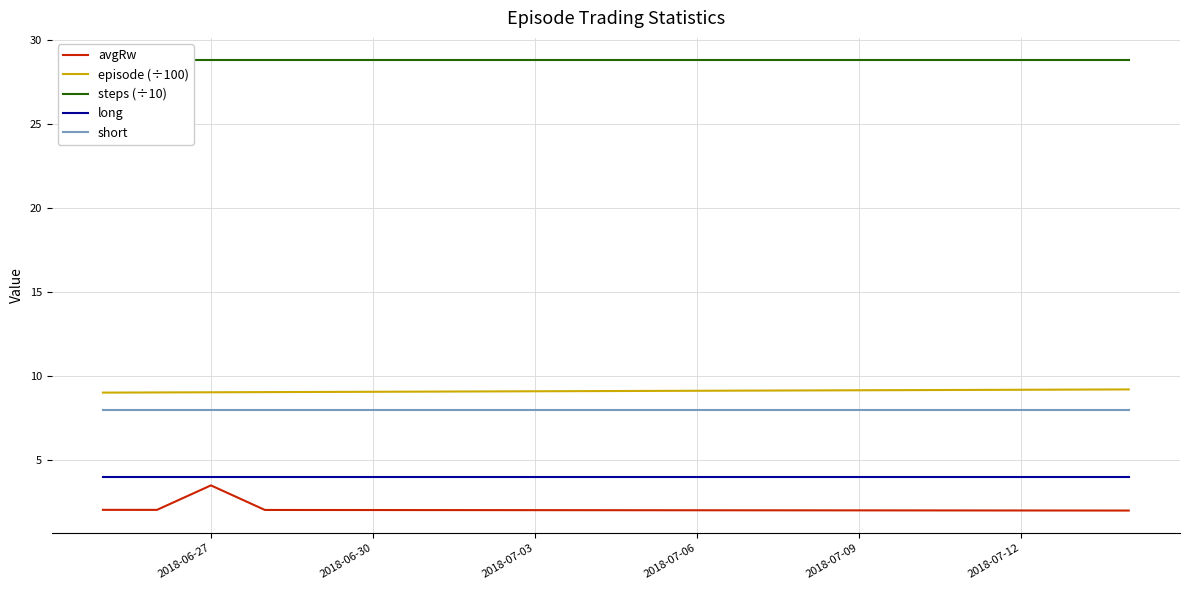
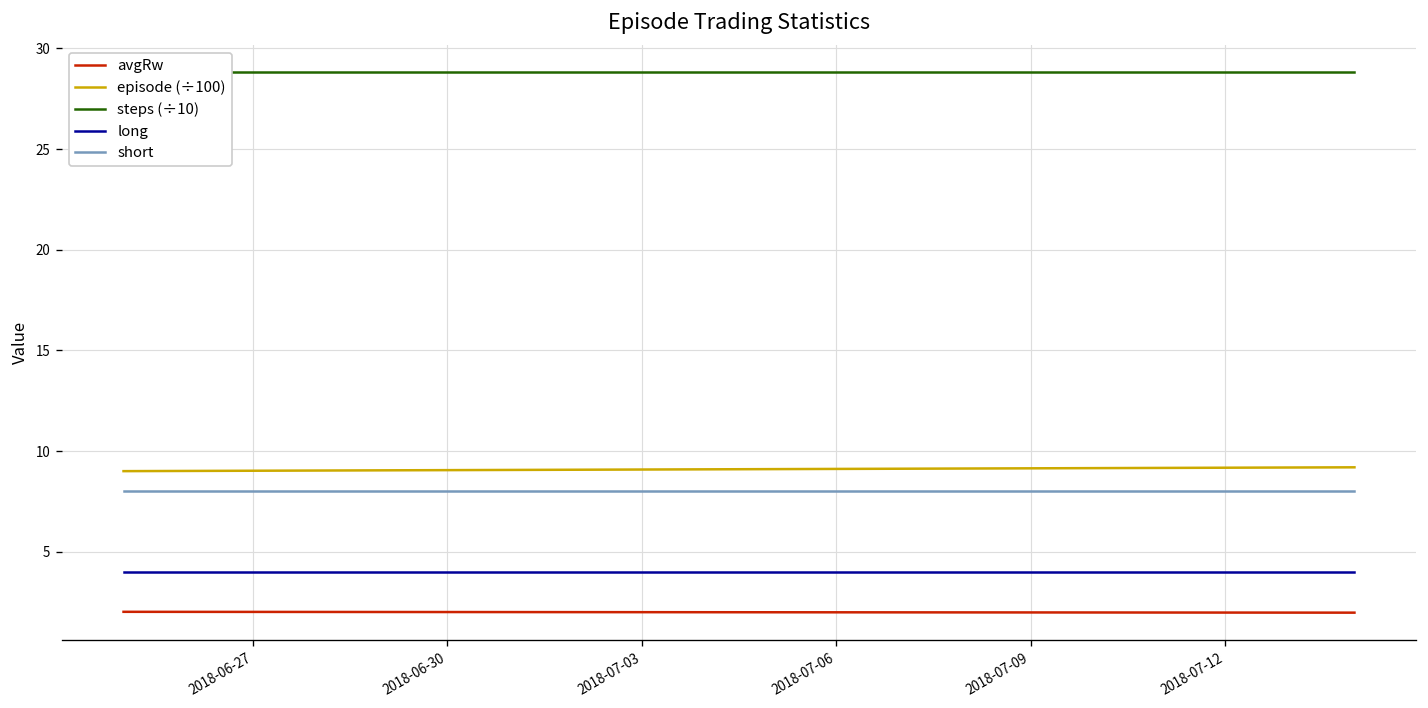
avgRw, 2018-06-27: 3.5 -> 2.0
